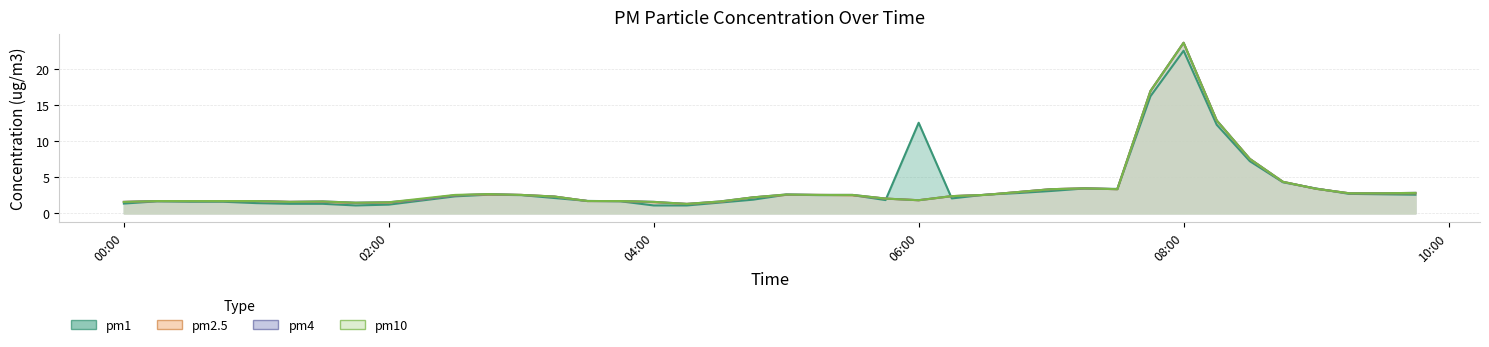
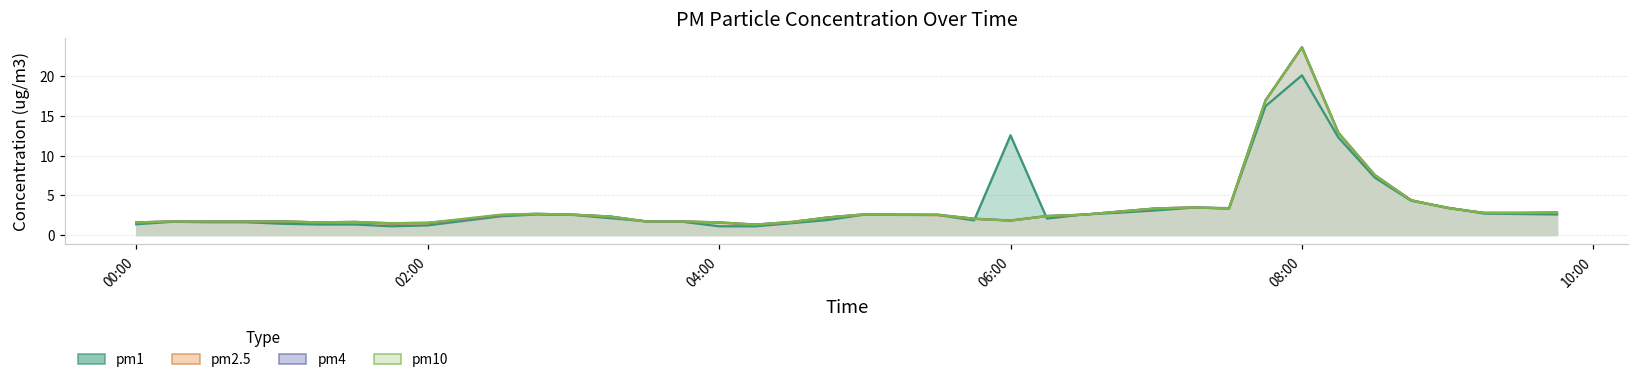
pm1, 08:00: 23 -> 20
